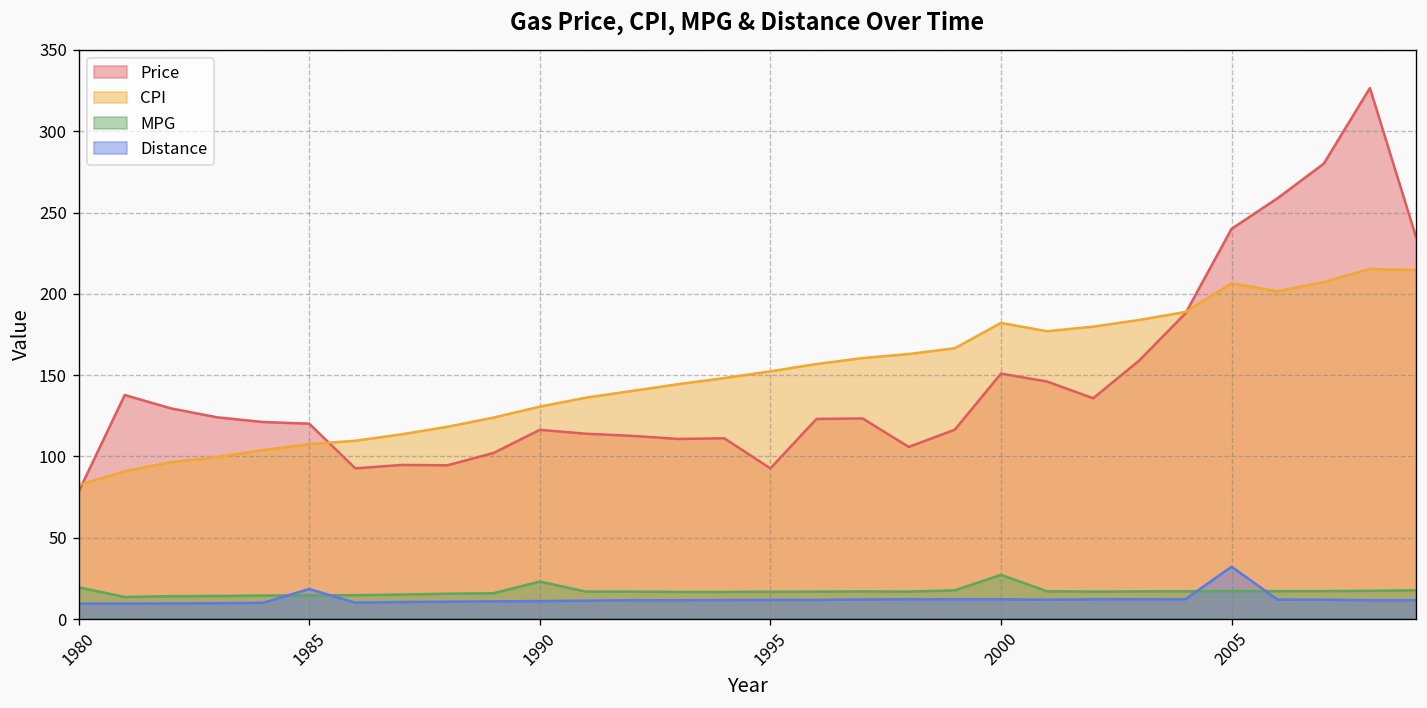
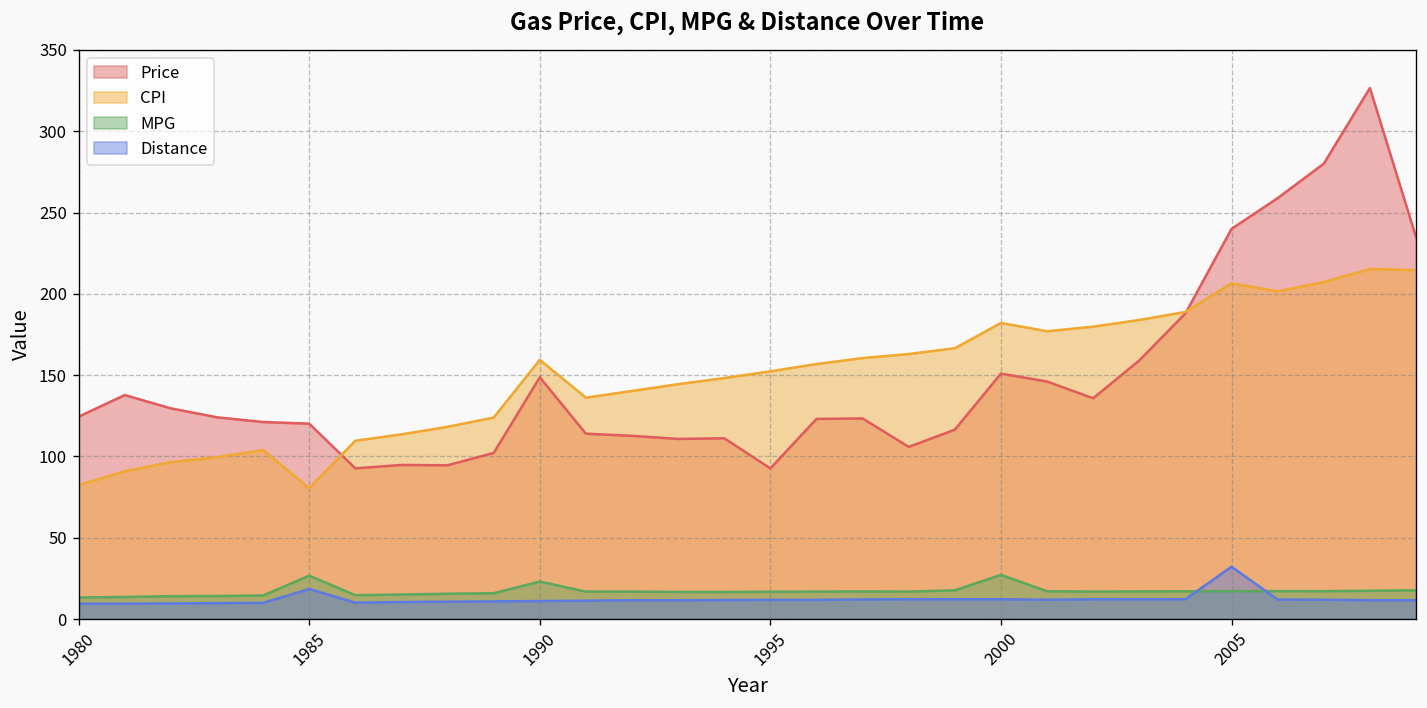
Price, 1980: 78 -> 125
MPG, 1980: 20 -> 13
CPI, 1985: 108 -> 81
MPG, 1985: 15 -> 27
Price, 1990: 116 -> 149
CPI, 1990: 131 -> 159
